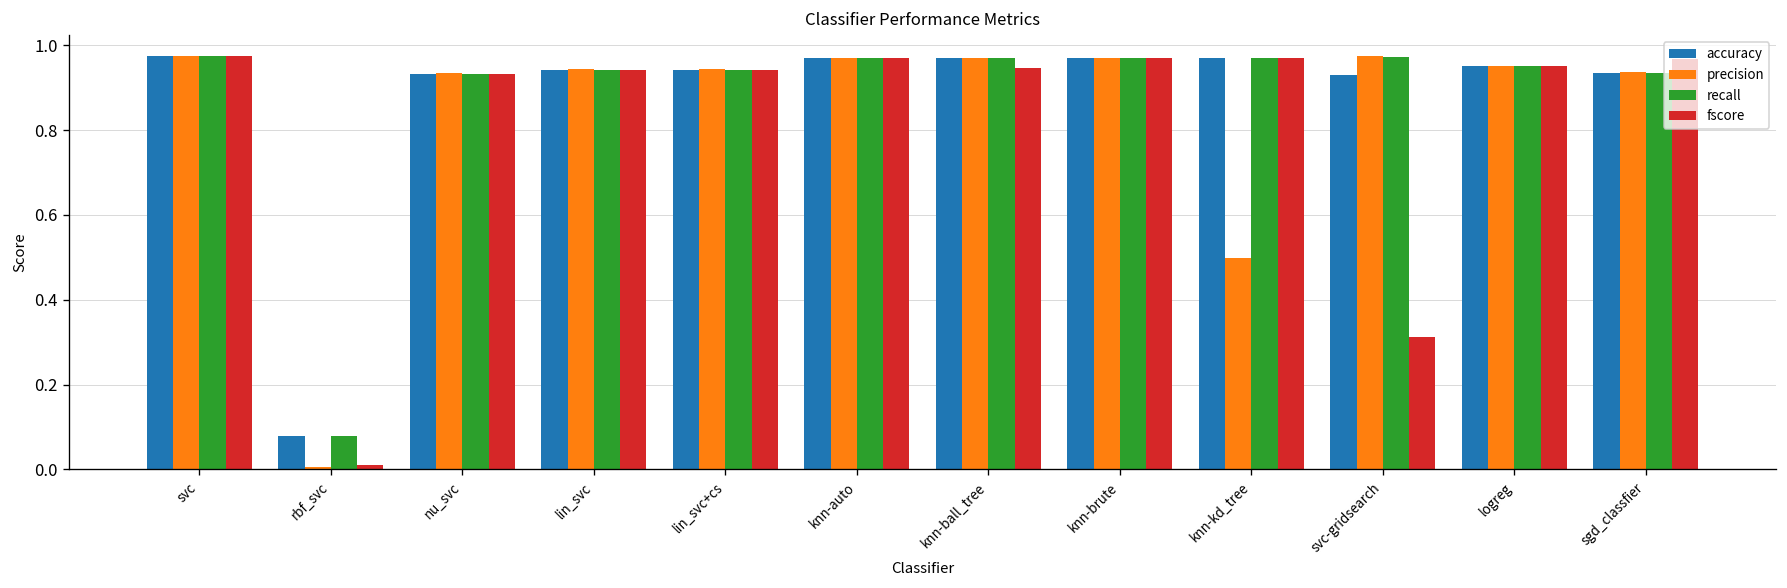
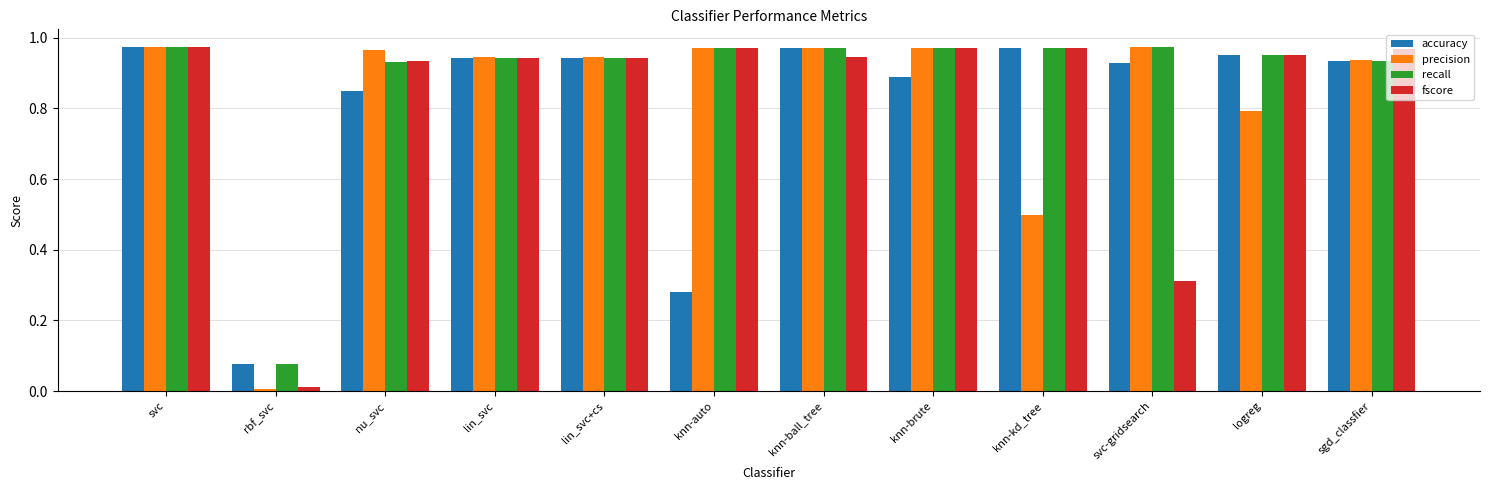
accuracy, nu_svc: 0.93 -> 0.85
precision, nu_svc: 0.94 -> 0.97
accuracy, knn-auto: 0.97 -> 0.28
accuracy, knn-brute: 0.97 -> 0.89
precision, logreg: 0.95 -> 0.79
